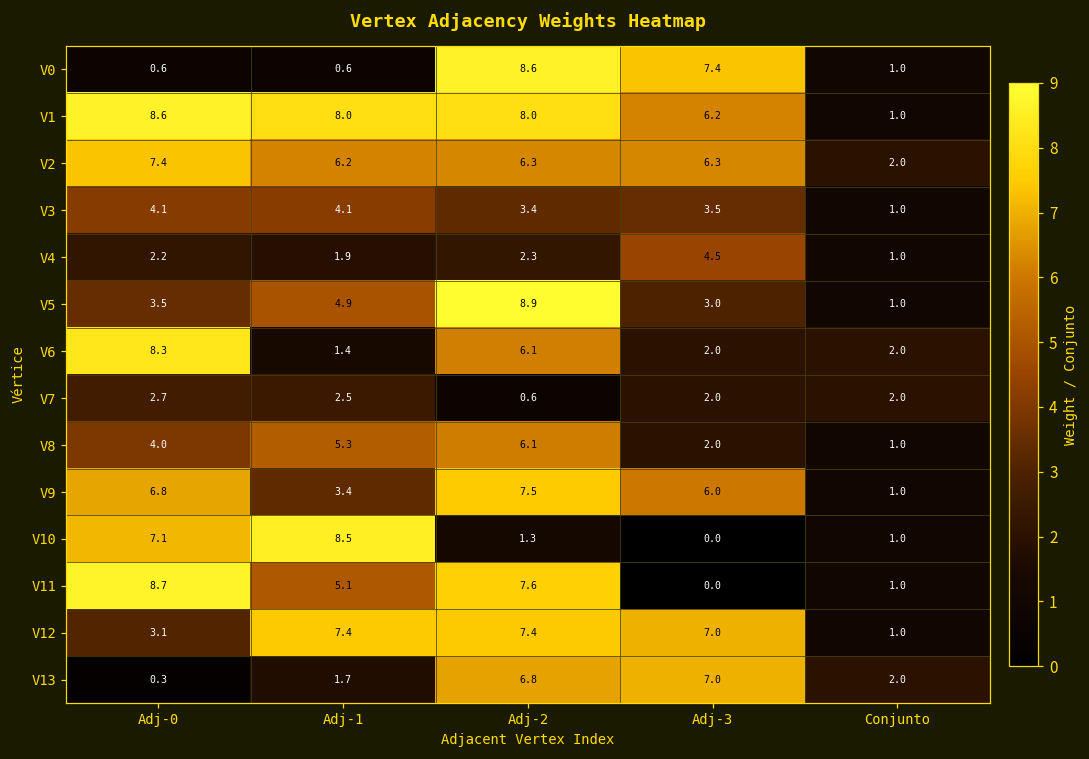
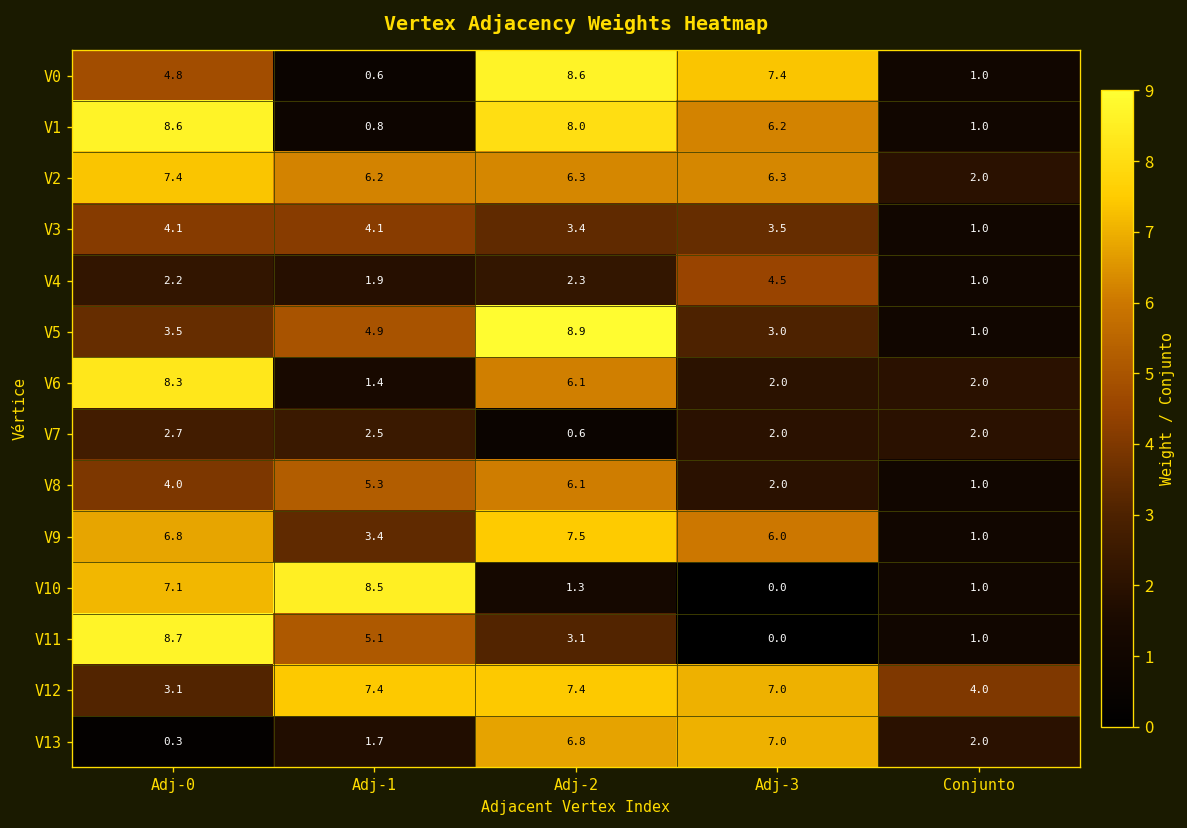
V0, Adj-0: 0.6 -> 4.8
V1, Adj-1: 8.0 -> 0.8
V11, Adj-2: 7.6 -> 3.1
V12, Conjunto: 1.0 -> 4.0
